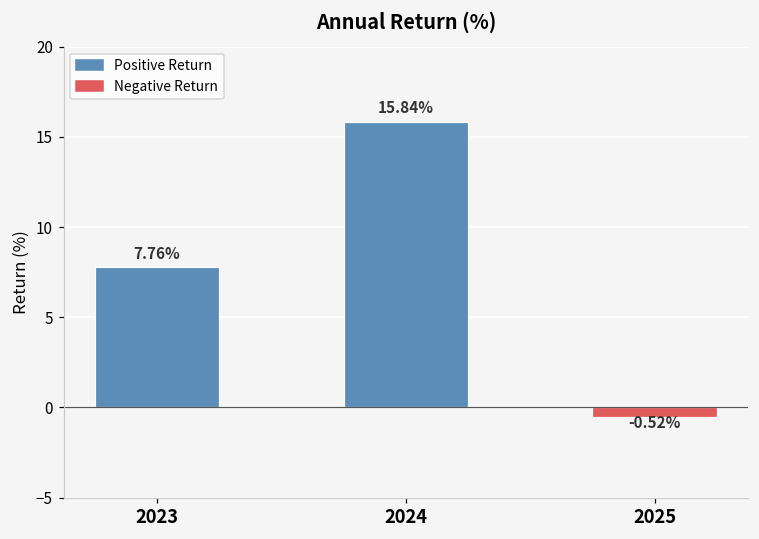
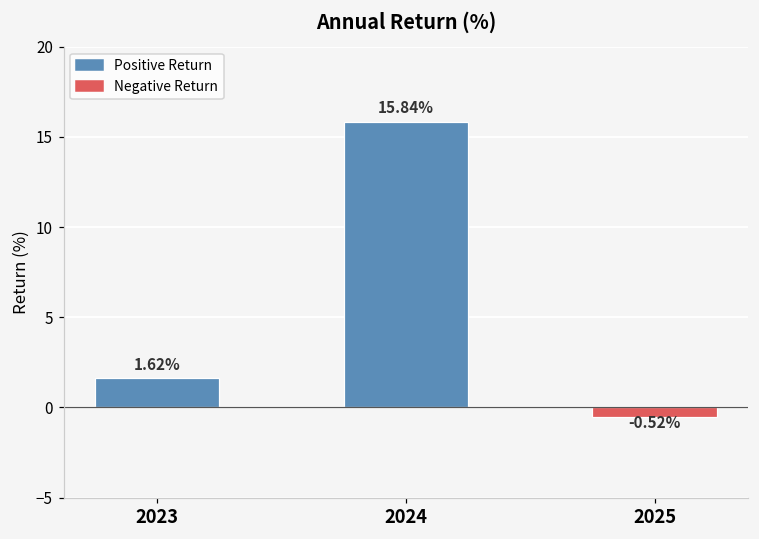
2023: 7.76% -> 1.62%
